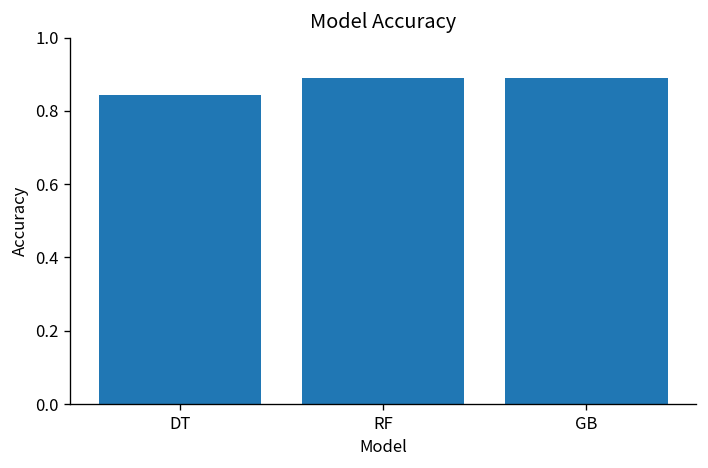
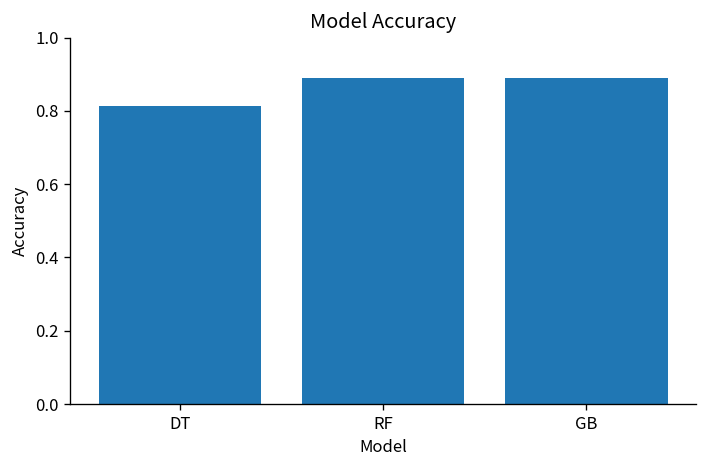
DT: 0.84 -> 0.81
